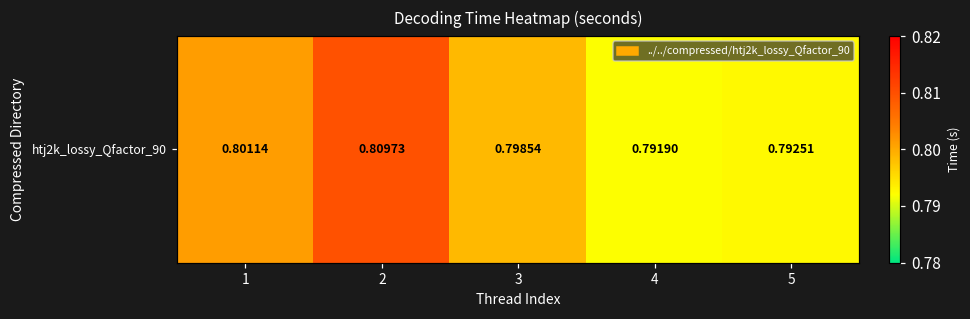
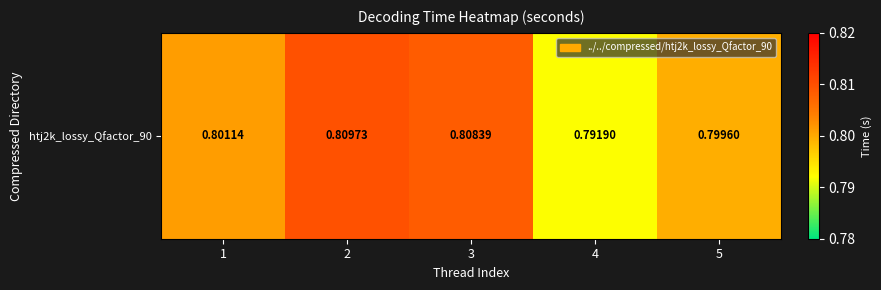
htj2k_lossy_Qfactor_90, 3: 0.79854 -> 0.80839
htj2k_lossy_Qfactor_90, 5: 0.79251 -> 0.79960
